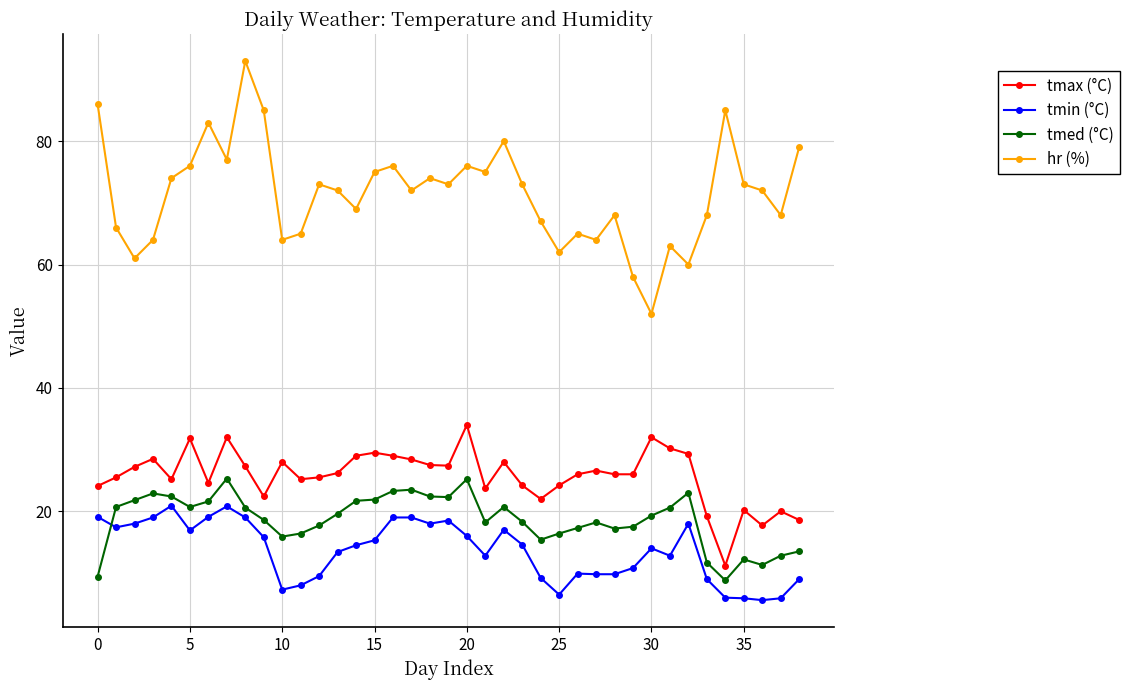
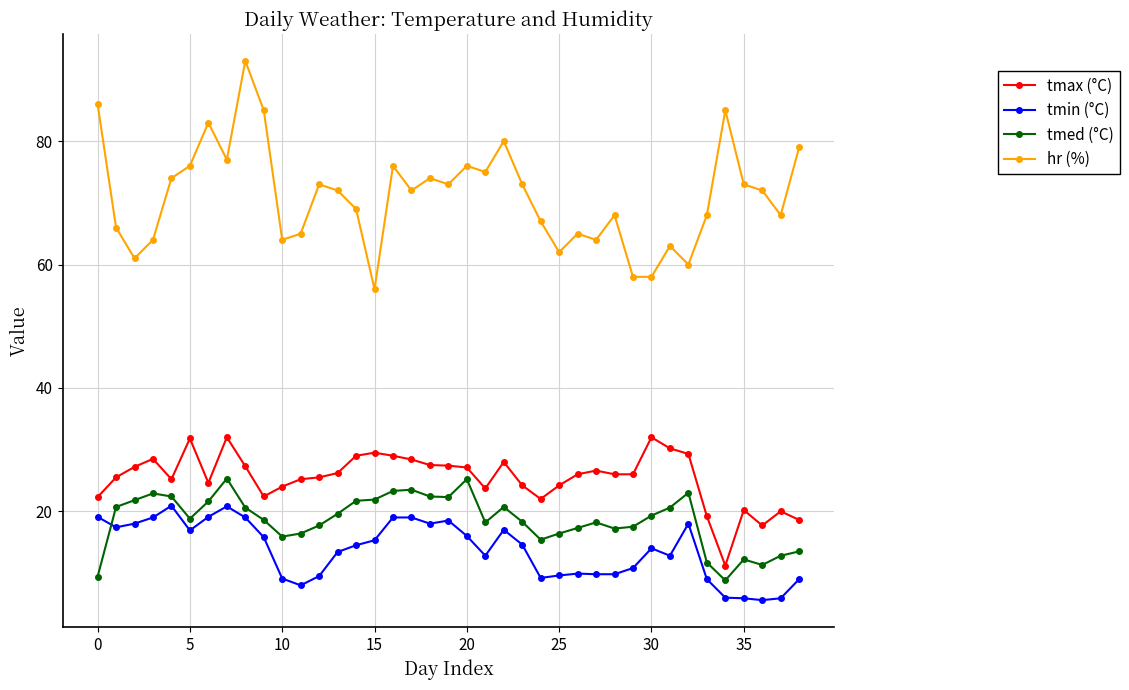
tmax (°C), 0: 24 -> 22
tmed (°C), 5: 21 -> 19
tmax (°C), 10: 28 -> 24
tmin (°C), 10: 7 -> 9
hr (%), 15: 75 -> 56
tmax (°C), 20: 34 -> 27
tmin (°C), 25: 7 -> 10
hr (%), 30: 52 -> 58
